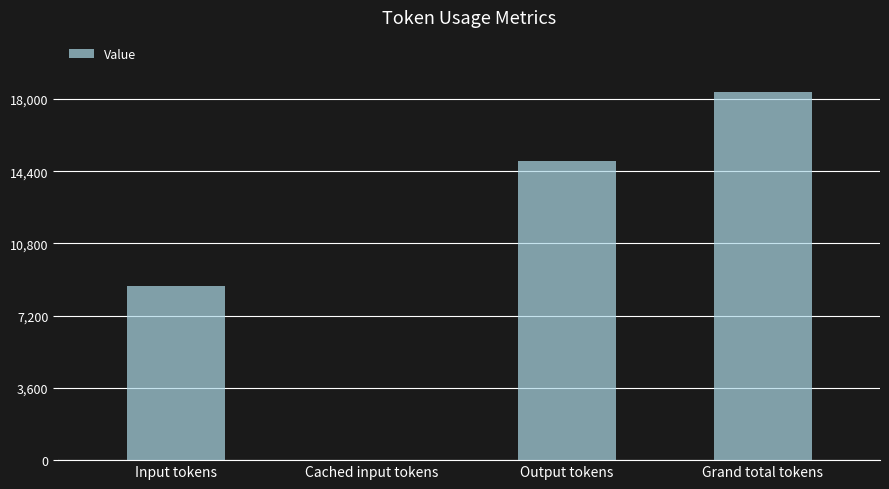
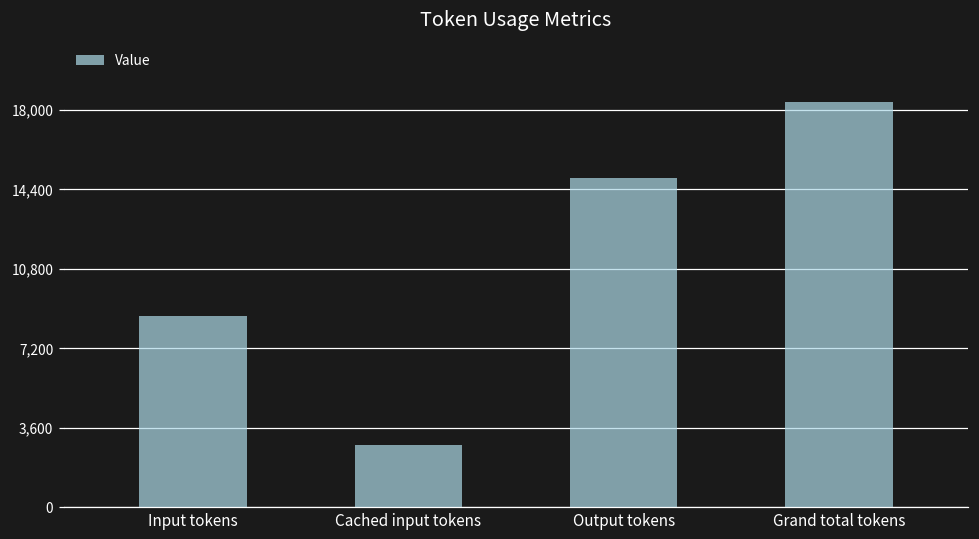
Cached input tokens: 0 -> 2,800
